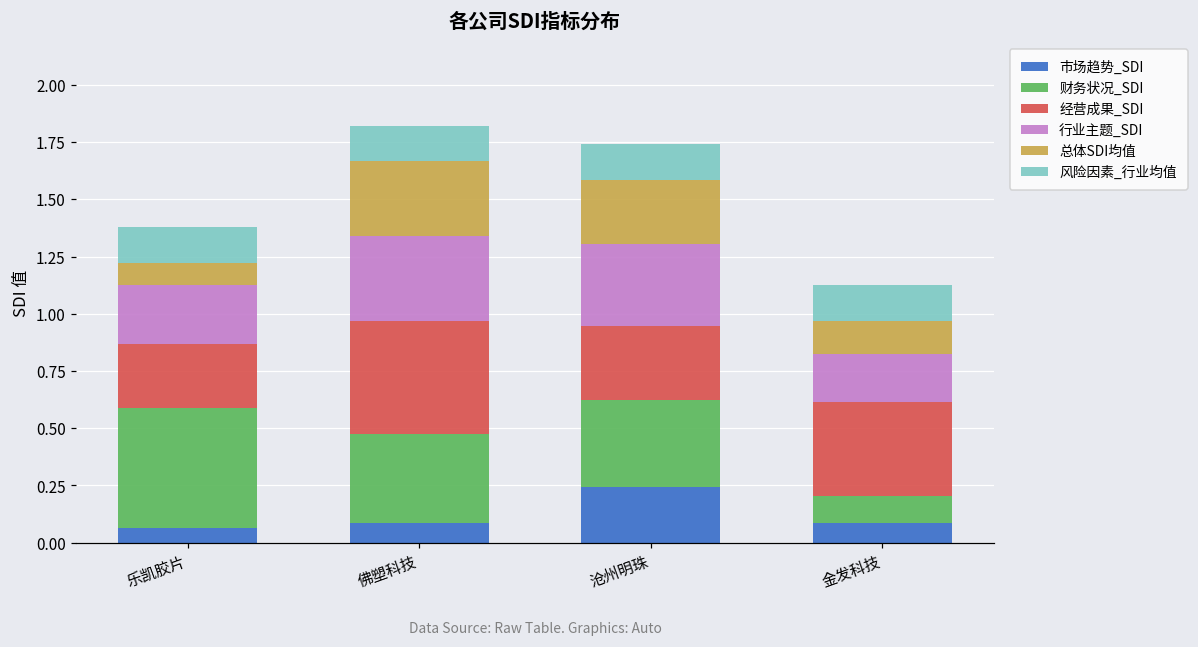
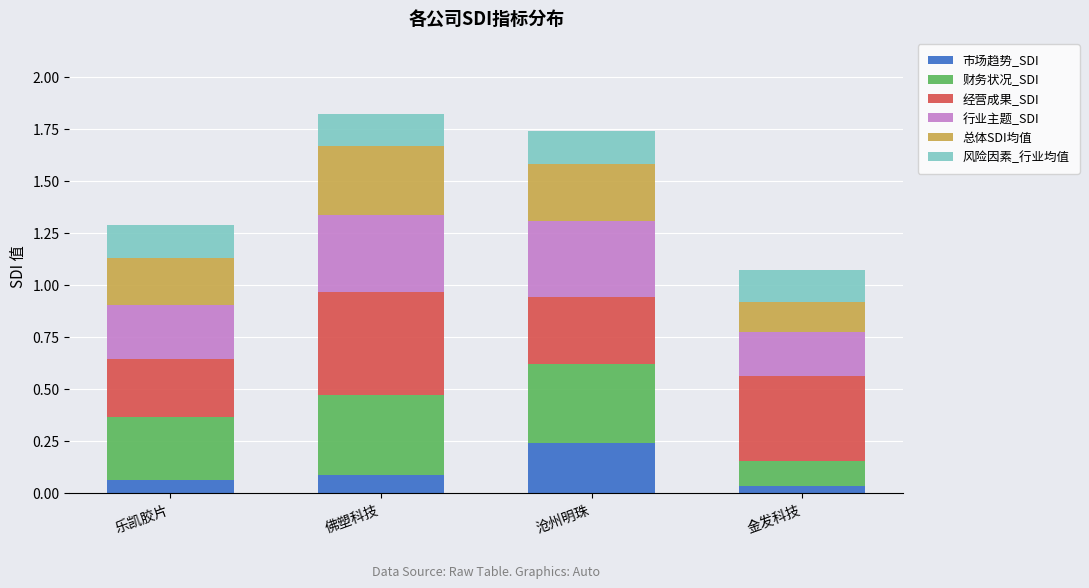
财务状况_SDI, 乐凯胶片: 0.53 -> 0.30
总体SDI均值, 乐凯胶片: 0.10 -> 0.23
市场趋势_SDI, 金发科技: 0.08 -> 0.03
